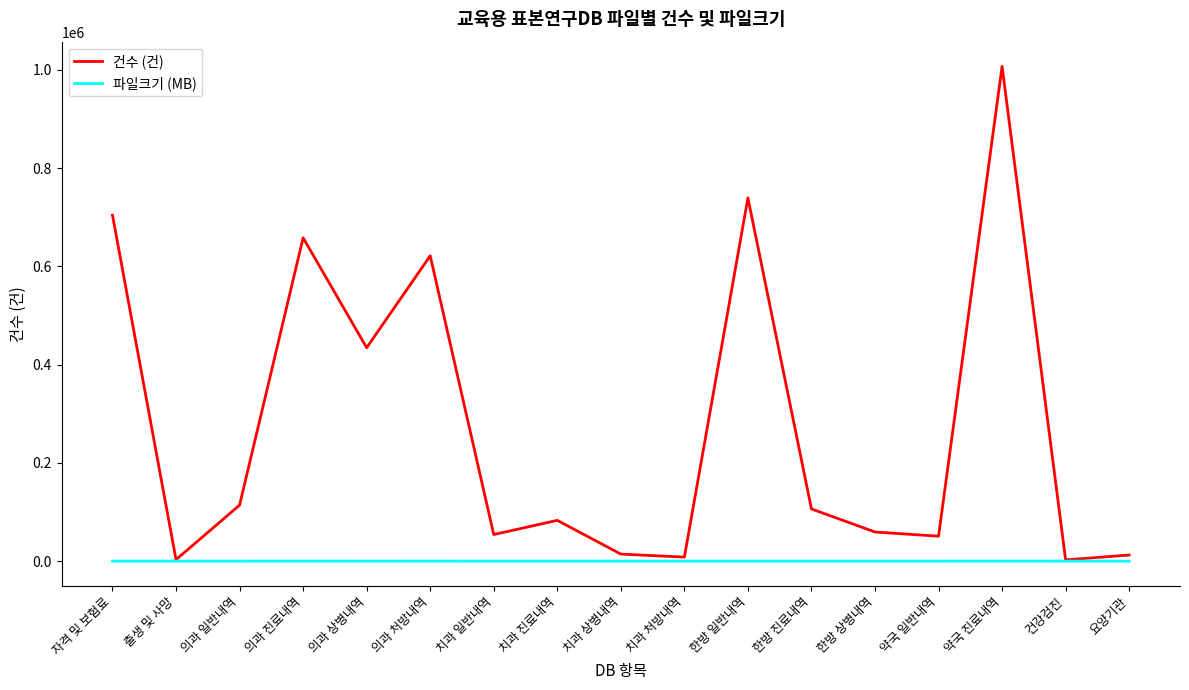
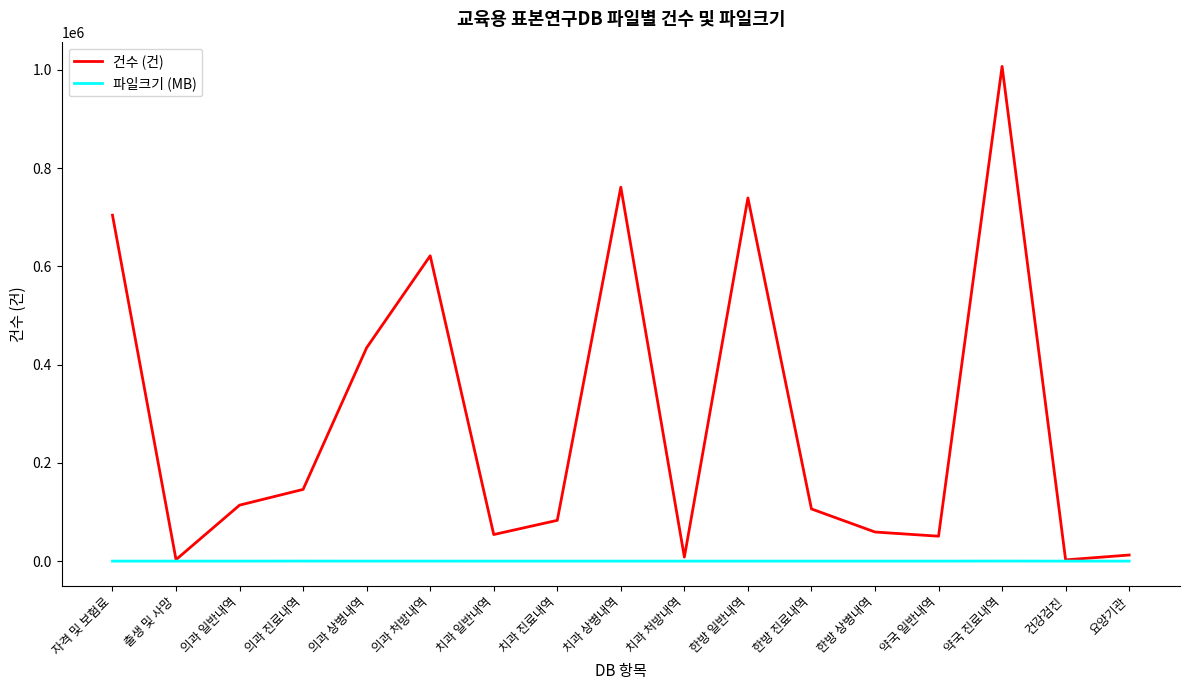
건수 (건), 의과 진료내역: 660000 -> 150000
건수 (건), 치과 상병내역: 10000 -> 760000
